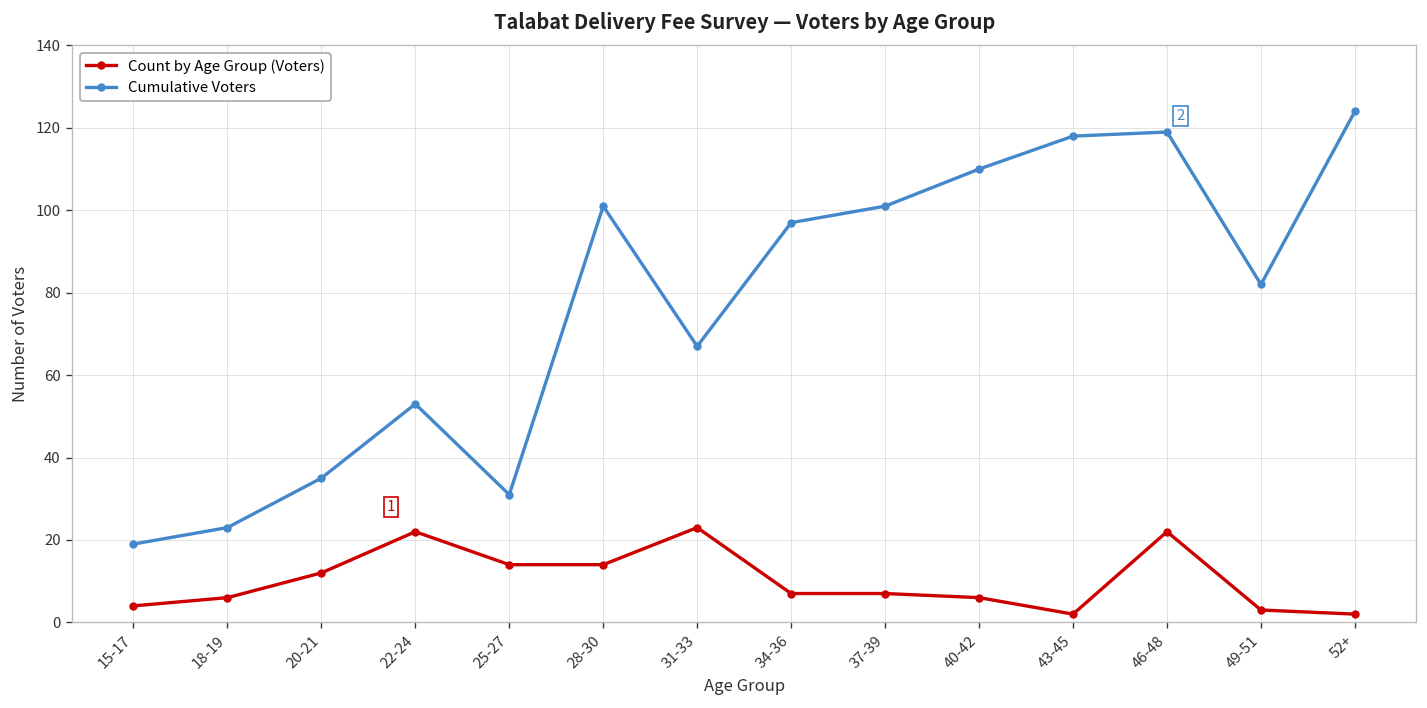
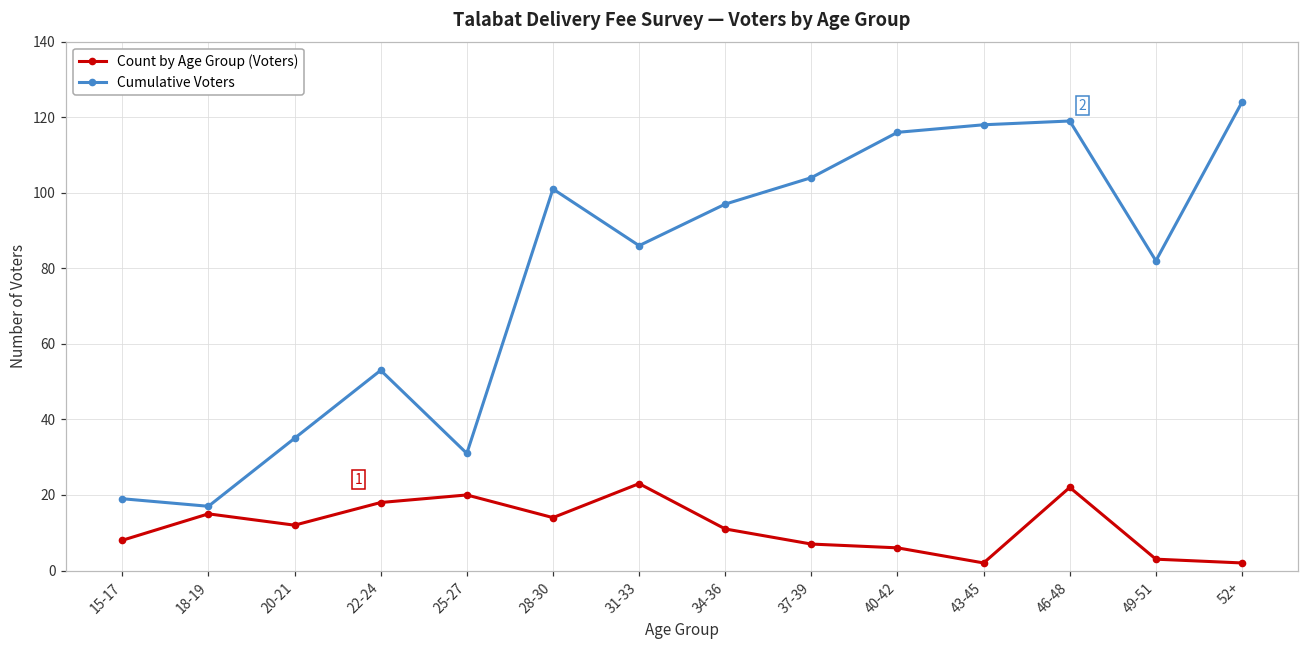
Count by Age Group (Voters), 15-17: 4 -> 8
Count by Age Group (Voters), 18-19: 6 -> 15
Cumulative Voters, 18-19: 23 -> 17
Count by Age Group (Voters), 22-24: 22 -> 18
Count by Age Group (Voters), 25-27: 14 -> 20
Cumulative Voters, 31-33: 67 -> 86
Count by Age Group (Voters), 34-36: 7 -> 11
Cumulative Voters, 37-39: 101 -> 104
Cumulative Voters, 40-42: 110 -> 116
